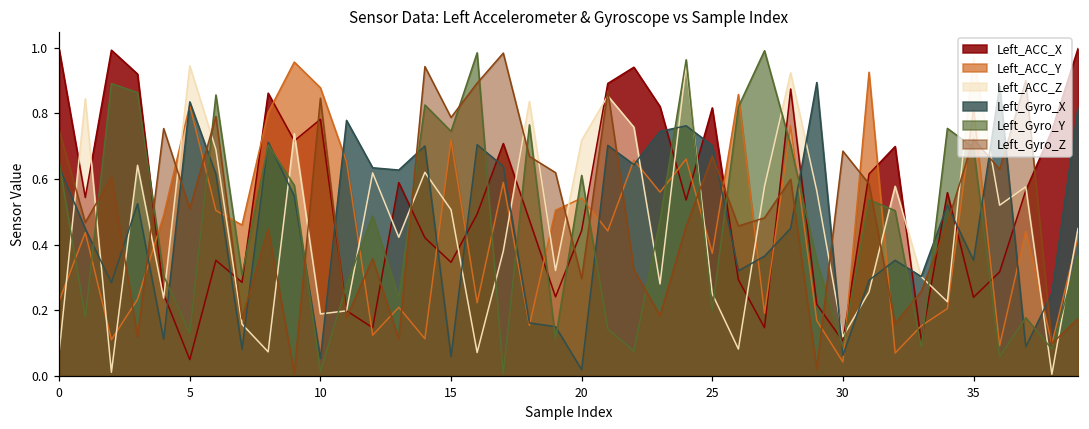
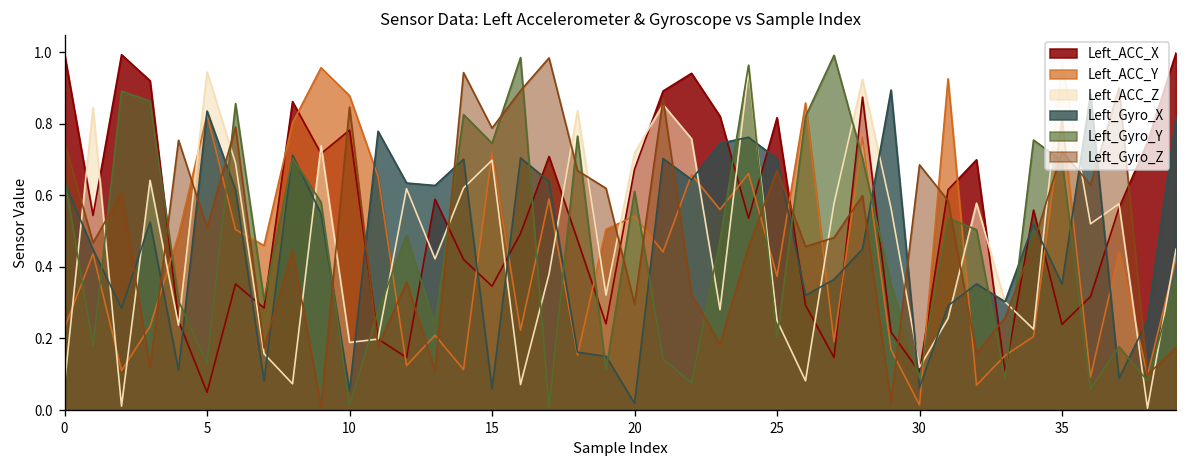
Left_ACC_Z, 15: 0.51 -> 0.70
Left_ACC_X, 20: 0.44 -> 0.67
Left_ACC_Y, 30: 0.04 -> 0.01
